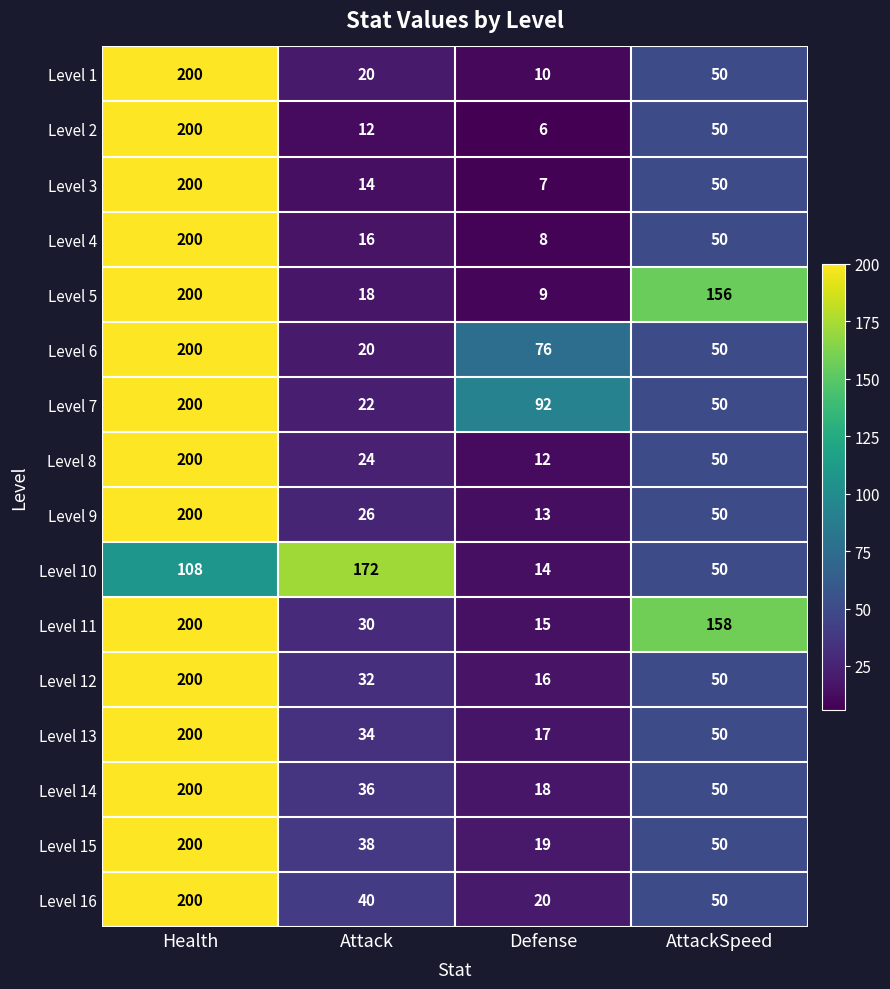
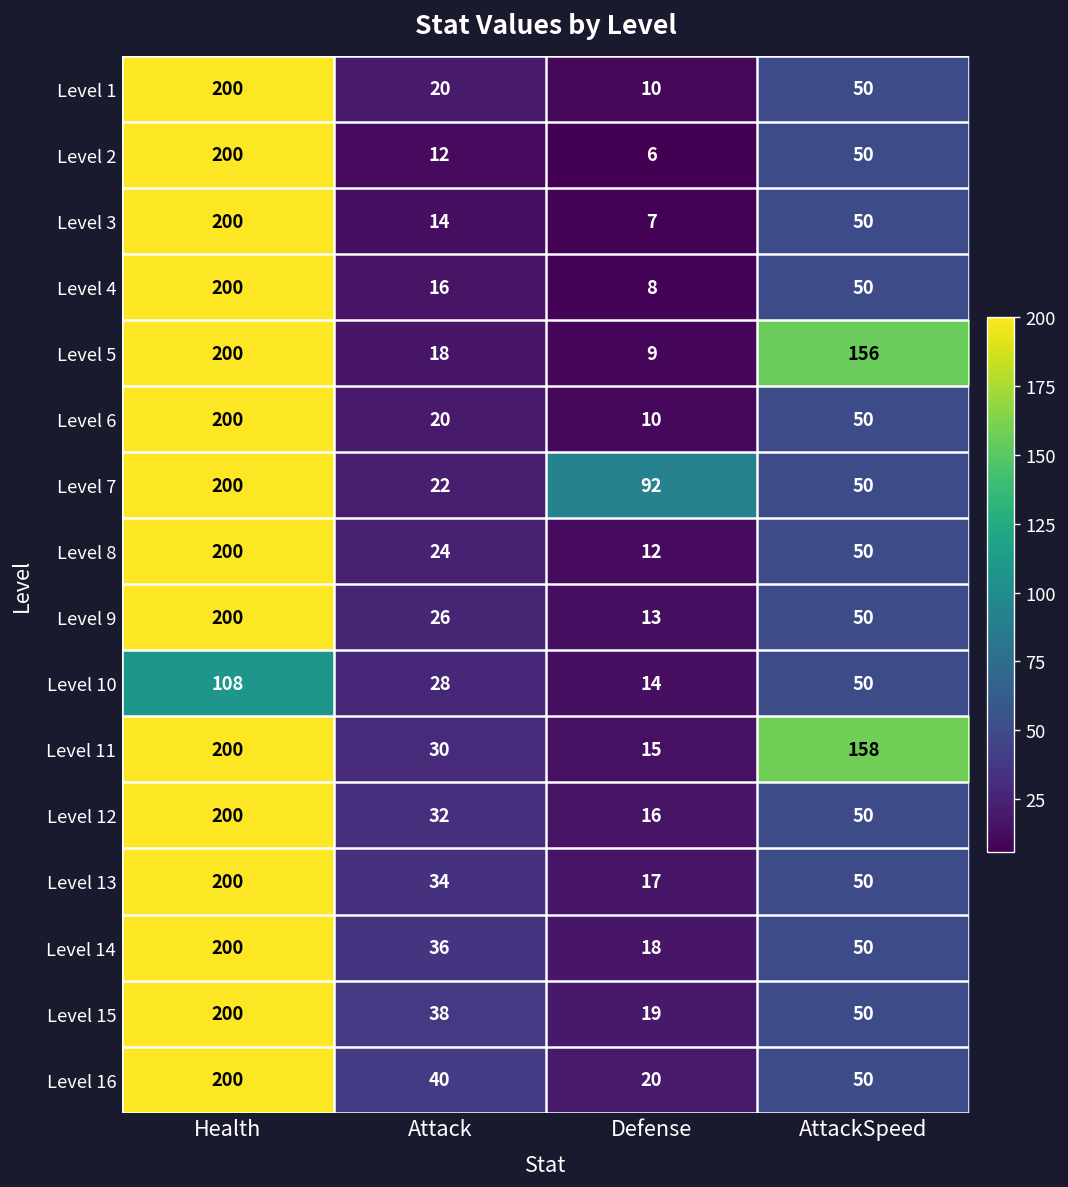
Level 6, Defense: 76 -> 10
Level 10, Attack: 172 -> 28
